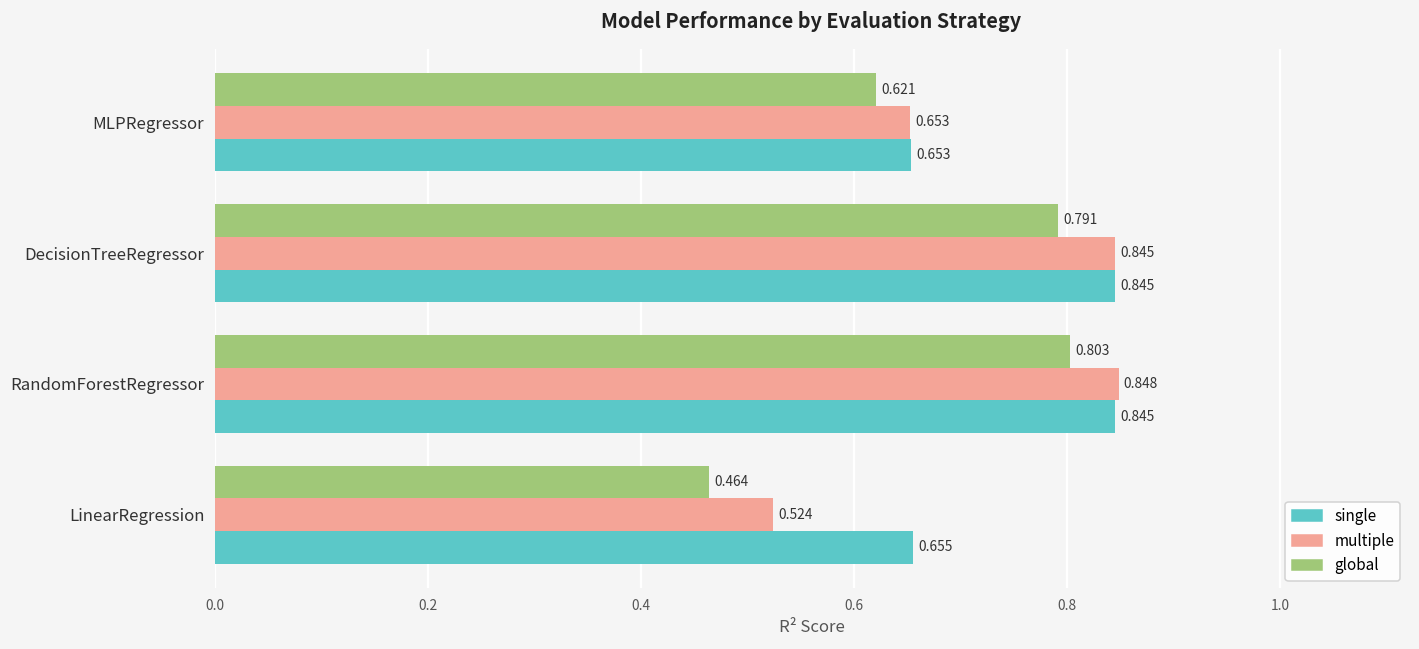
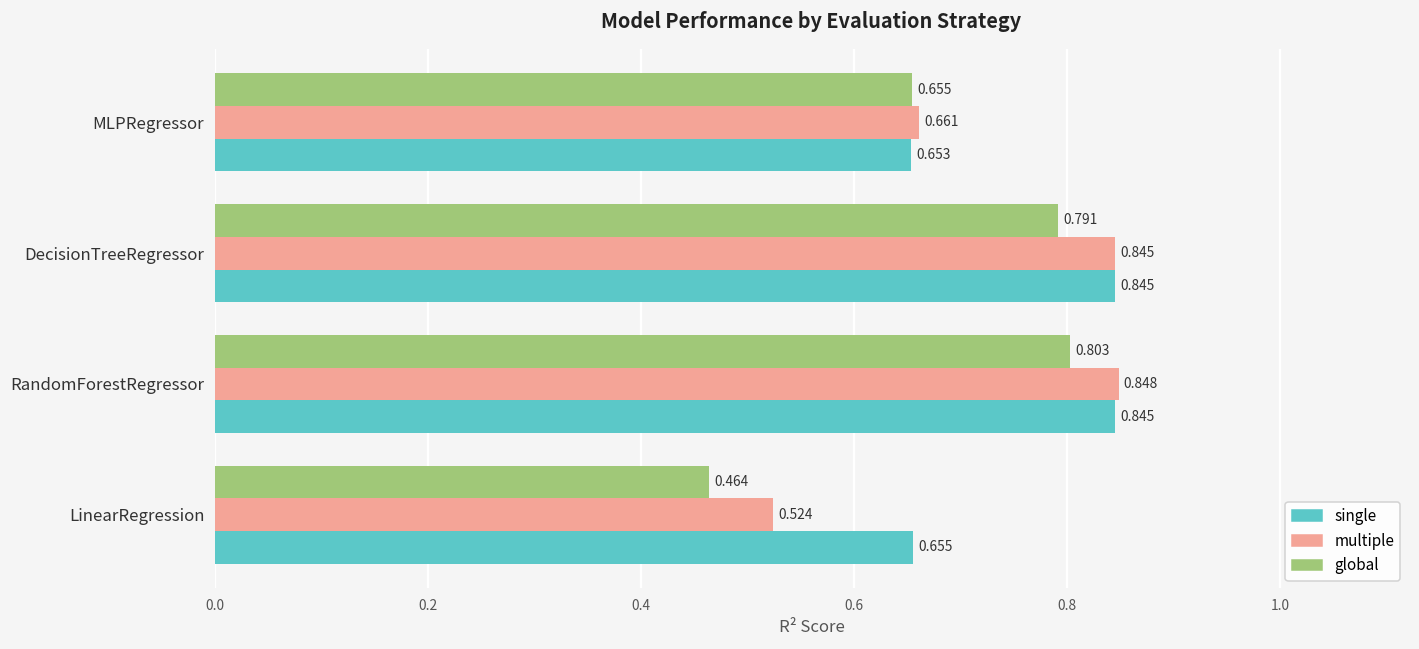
global, MLPRegressor: 0.621 -> 0.655
multiple, MLPRegressor: 0.653 -> 0.661
